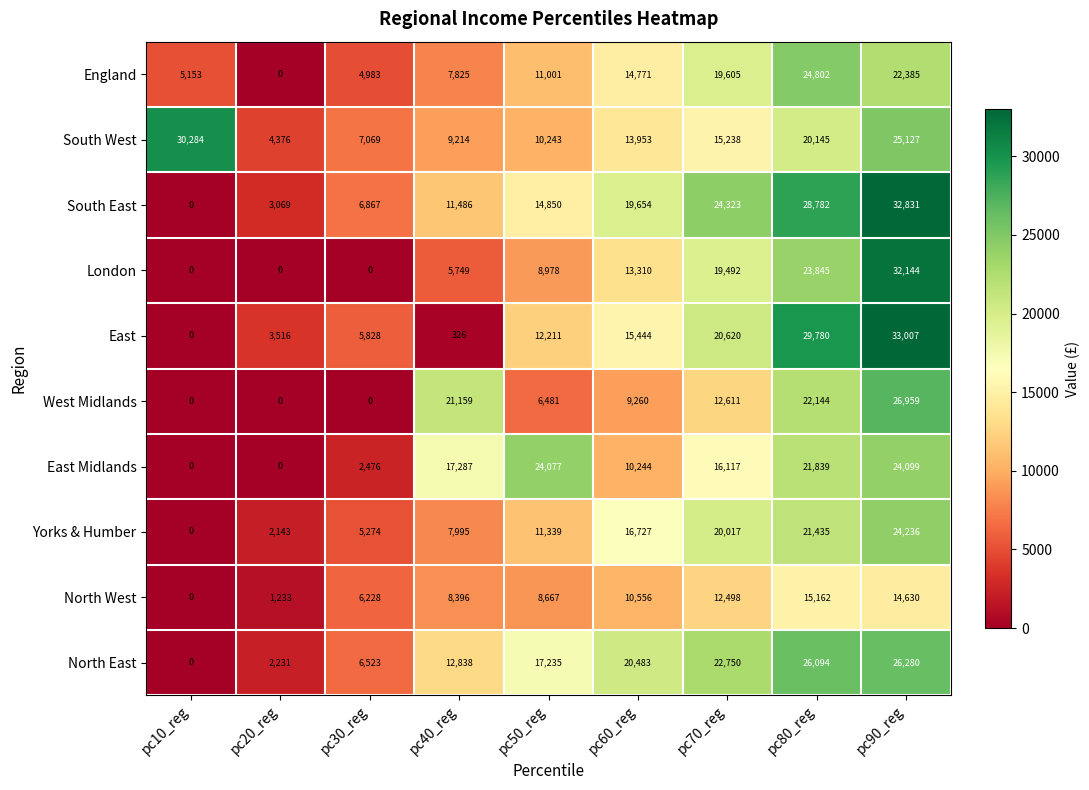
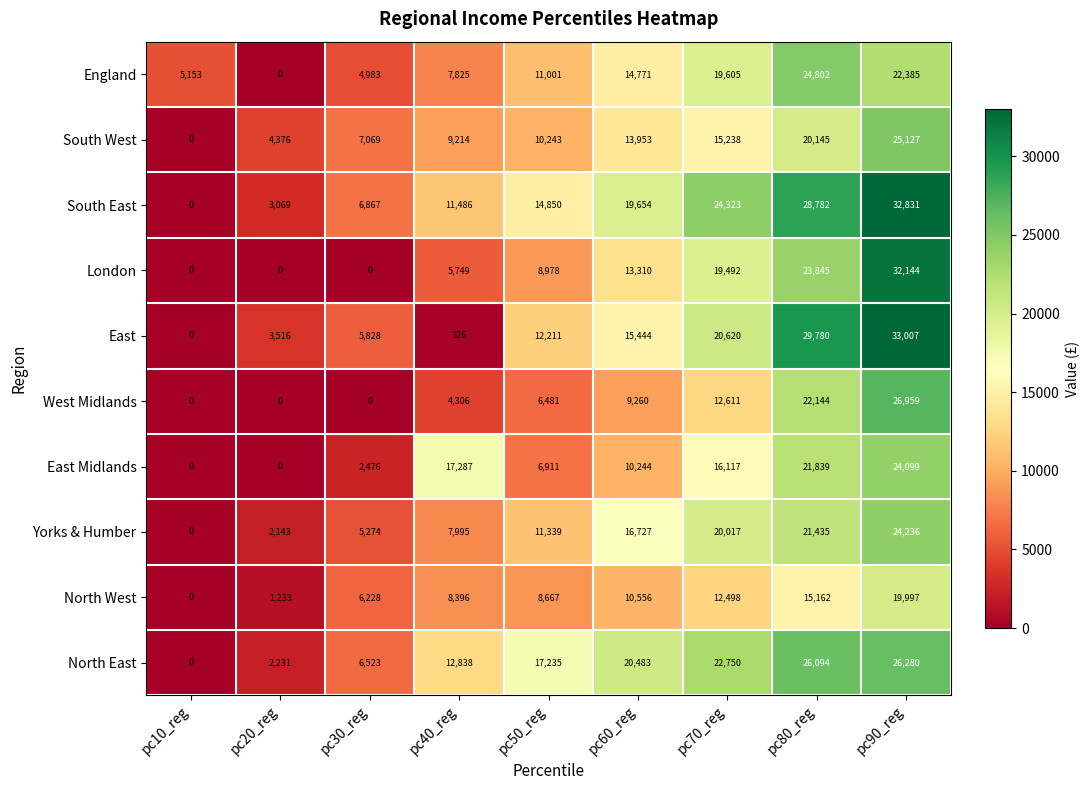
South West, pc10_reg: 30,284 -> 0
West Midlands, pc40_reg: 21,159 -> 4,306
East Midlands, pc50_reg: 24,077 -> 6,911
North West, pc90_reg: 14,630 -> 19,997
